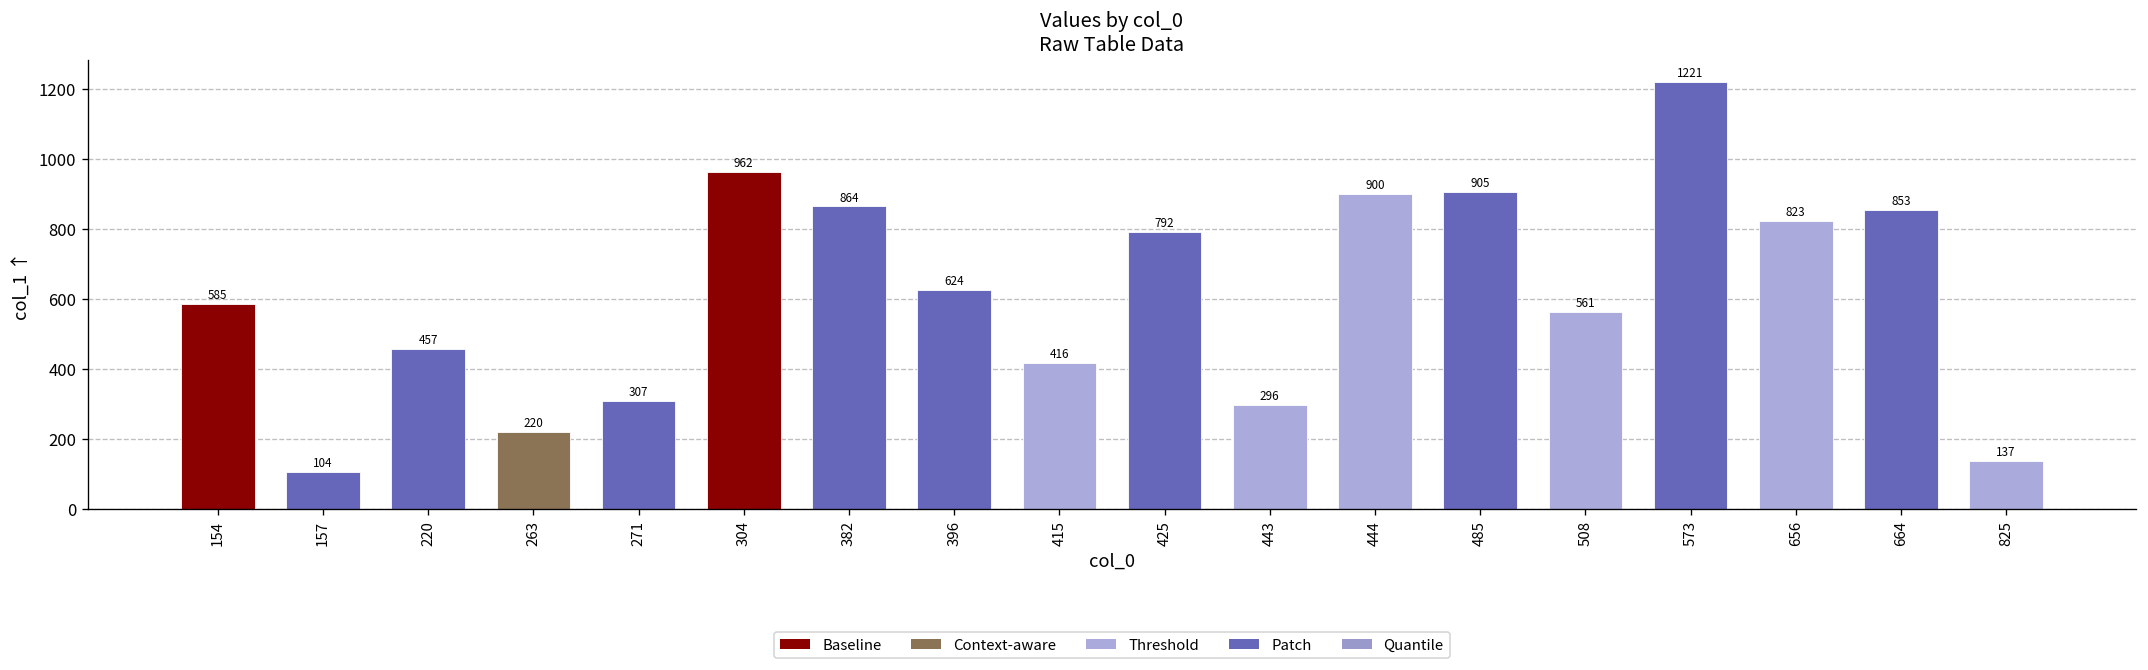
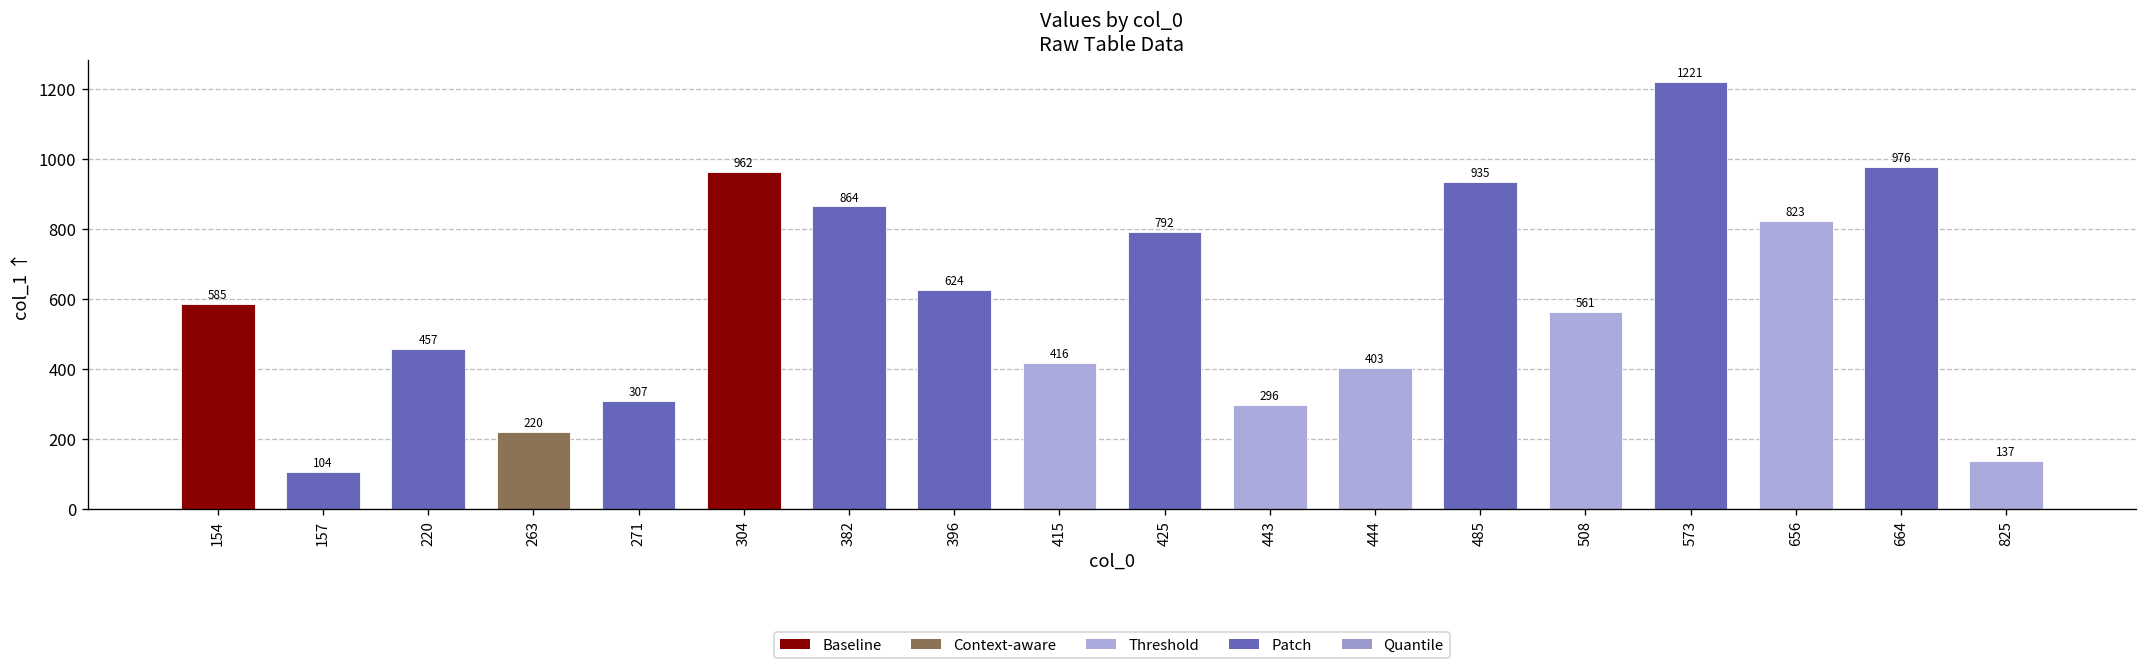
444: 900 -> 403
485: 905 -> 935
664: 853 -> 976
